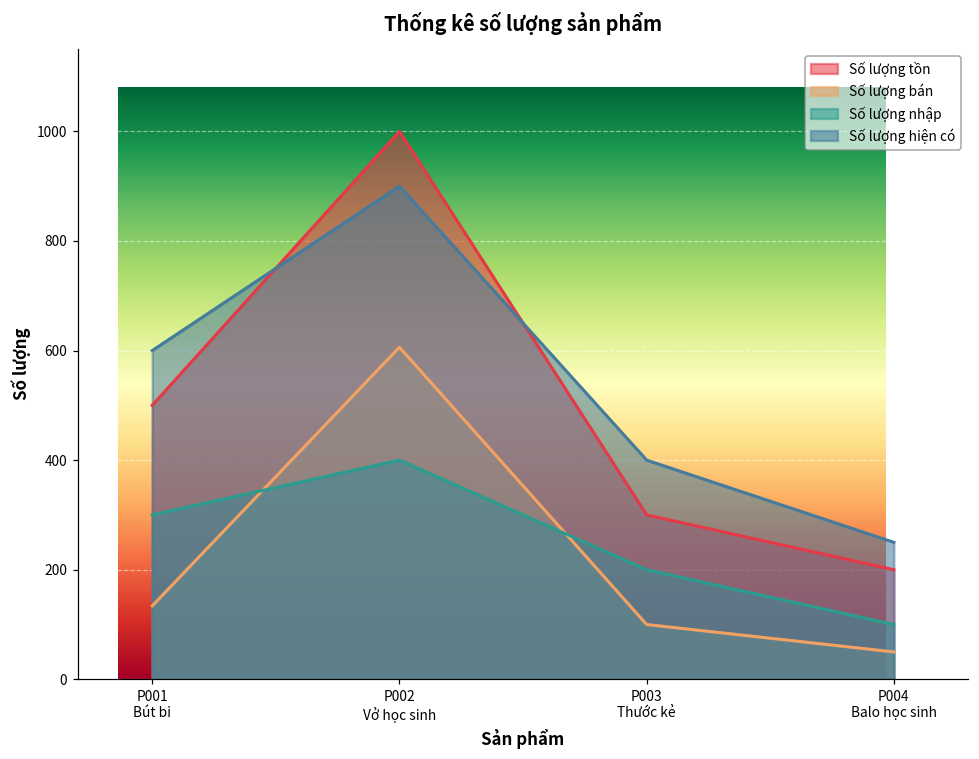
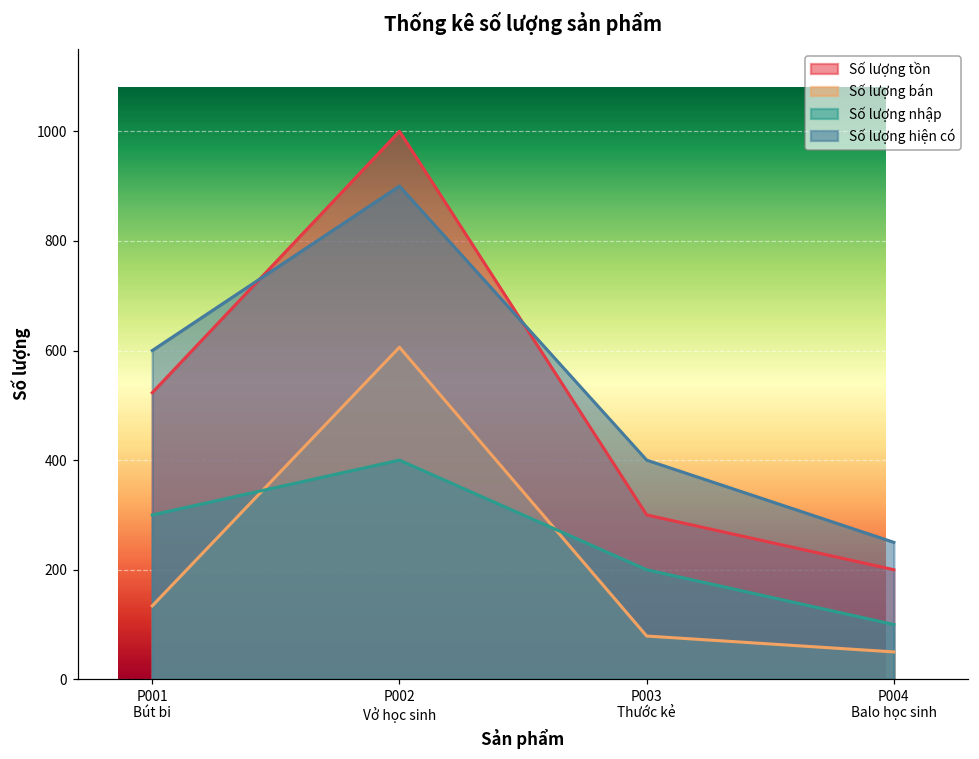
Số lượng tồn, P001 Bút bi: 500 -> 520
Số lượng bán, P003 Thước kẻ: 100 -> 80
